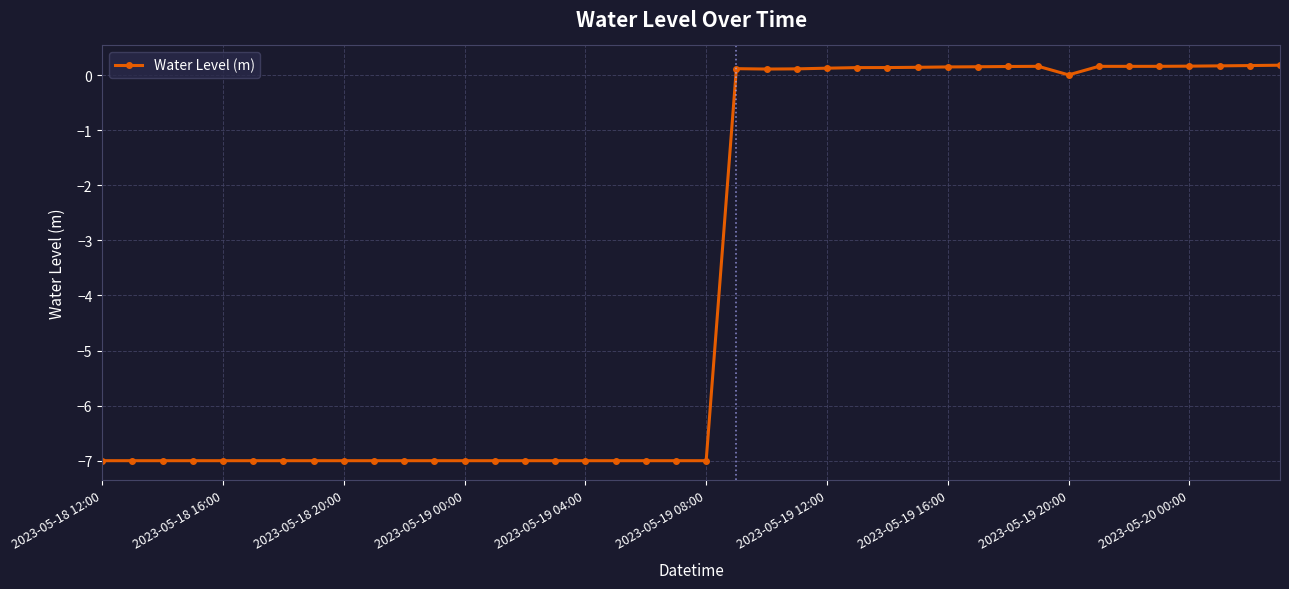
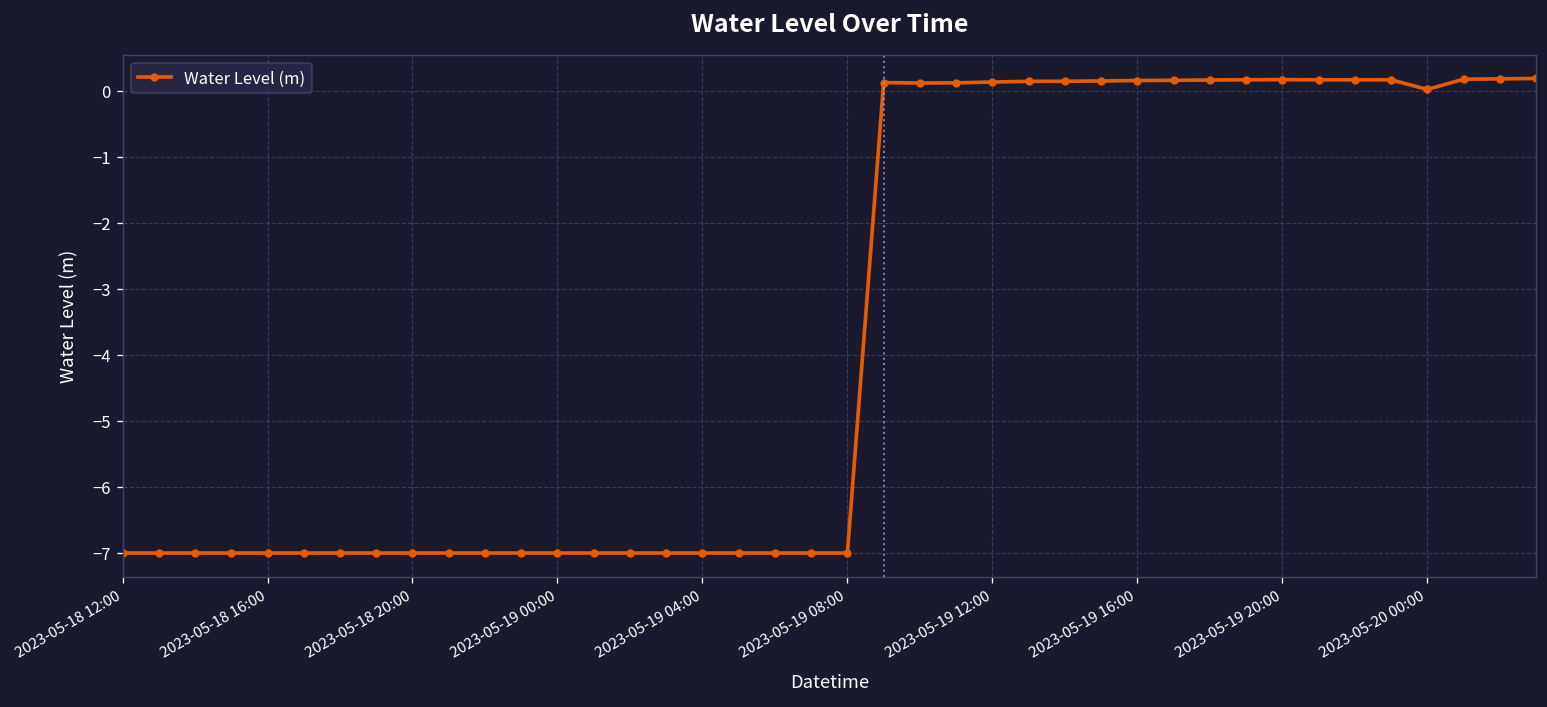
2023-05-19 20:00: 0.0 -> 0.2
2023-05-20 00:00: 0.2 -> 0.0
